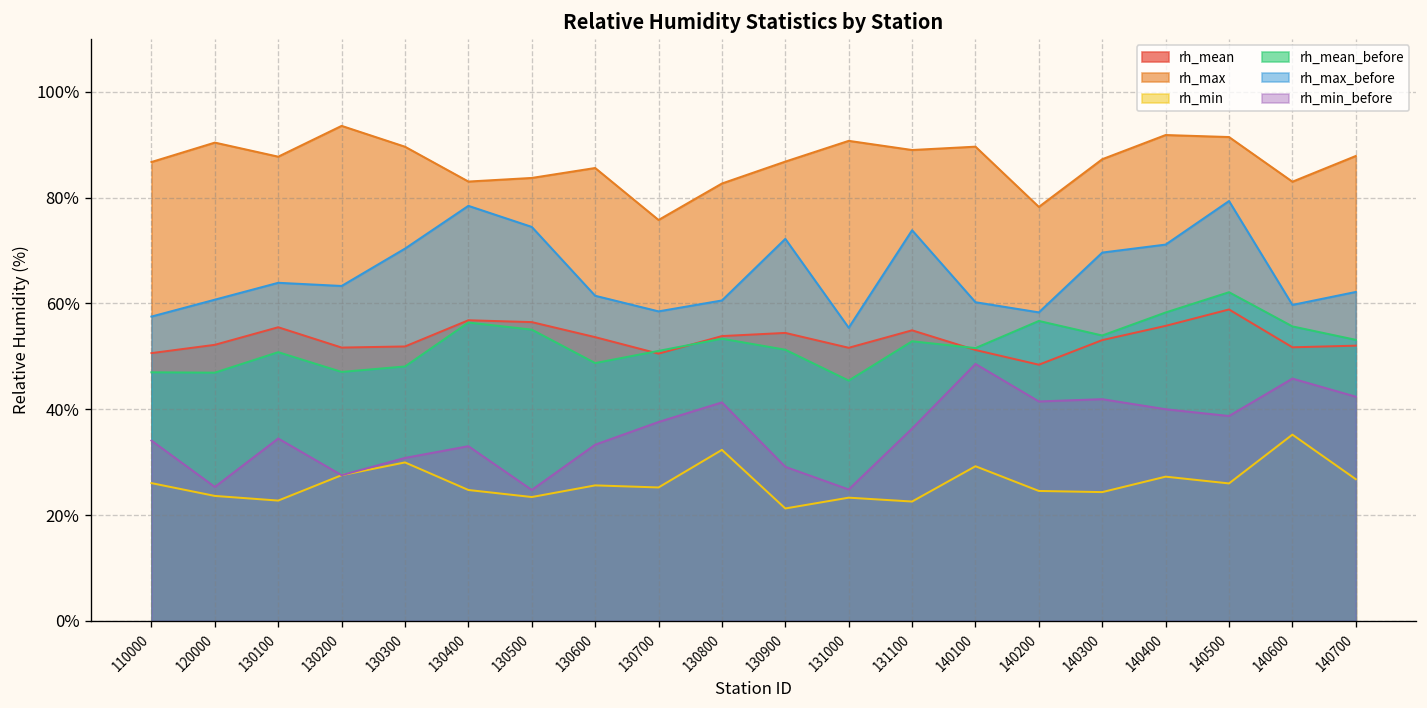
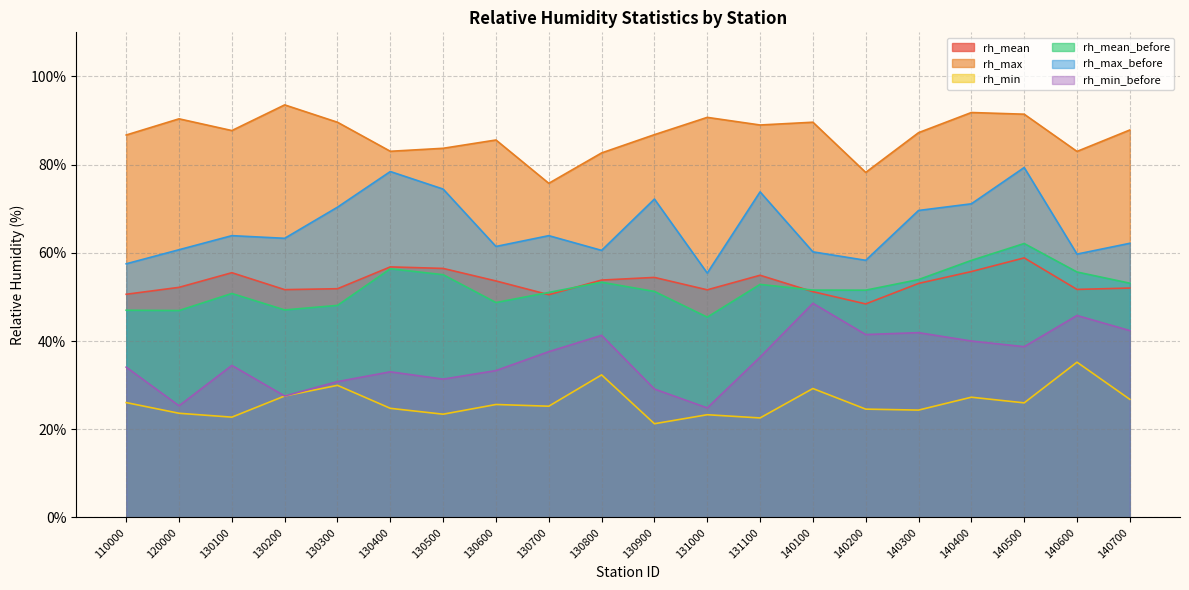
rh_min_before, 130500: 25% -> 31%
rh_max_before, 130700: 59% -> 64%
rh_mean_before, 140200: 57% -> 52%
